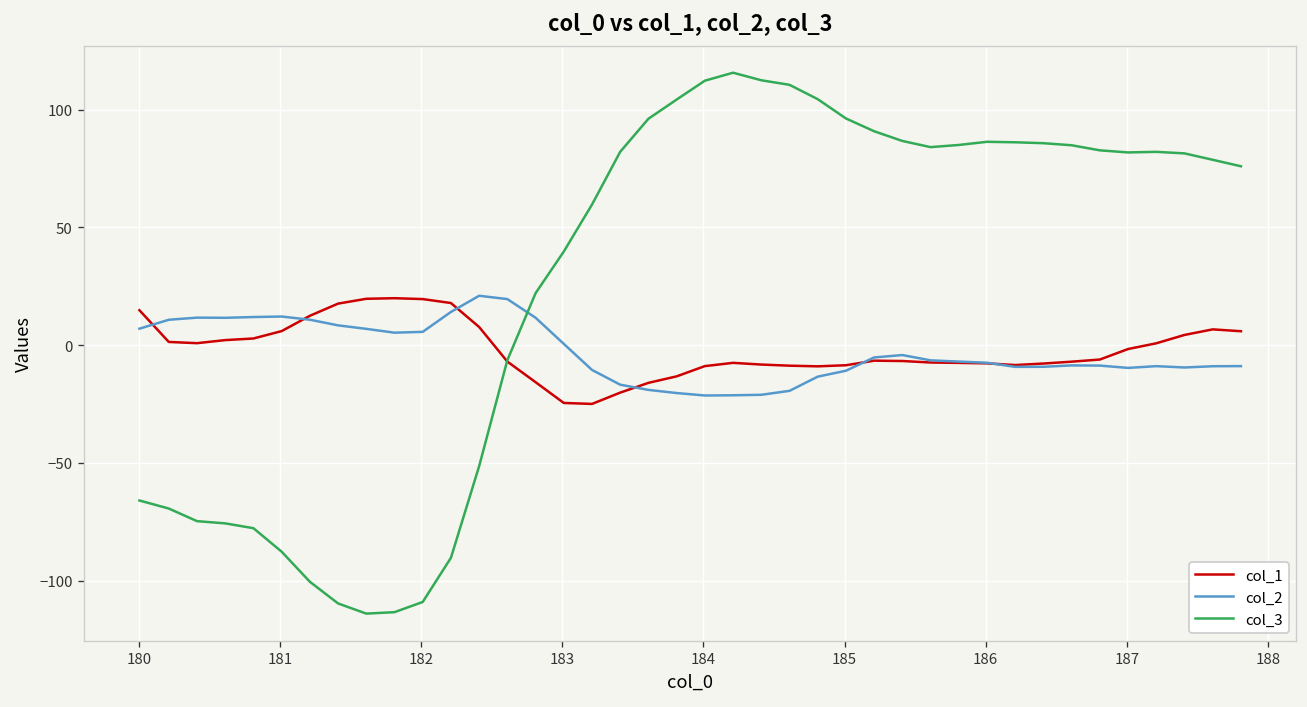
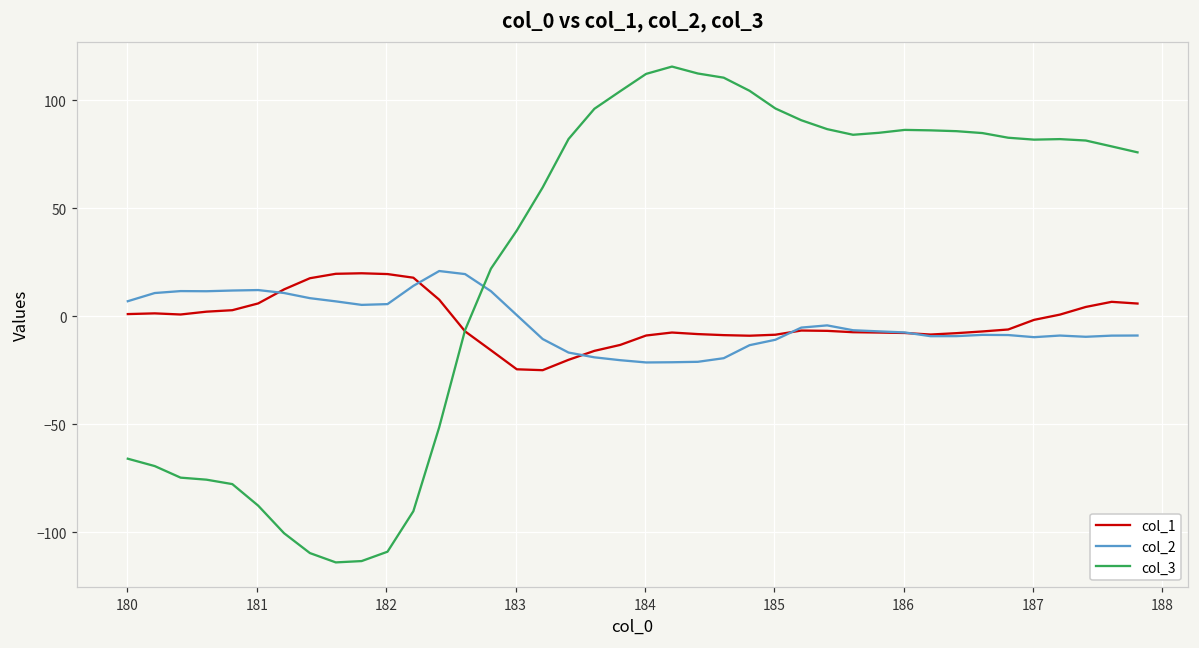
col_1, 180: 15 -> 1
